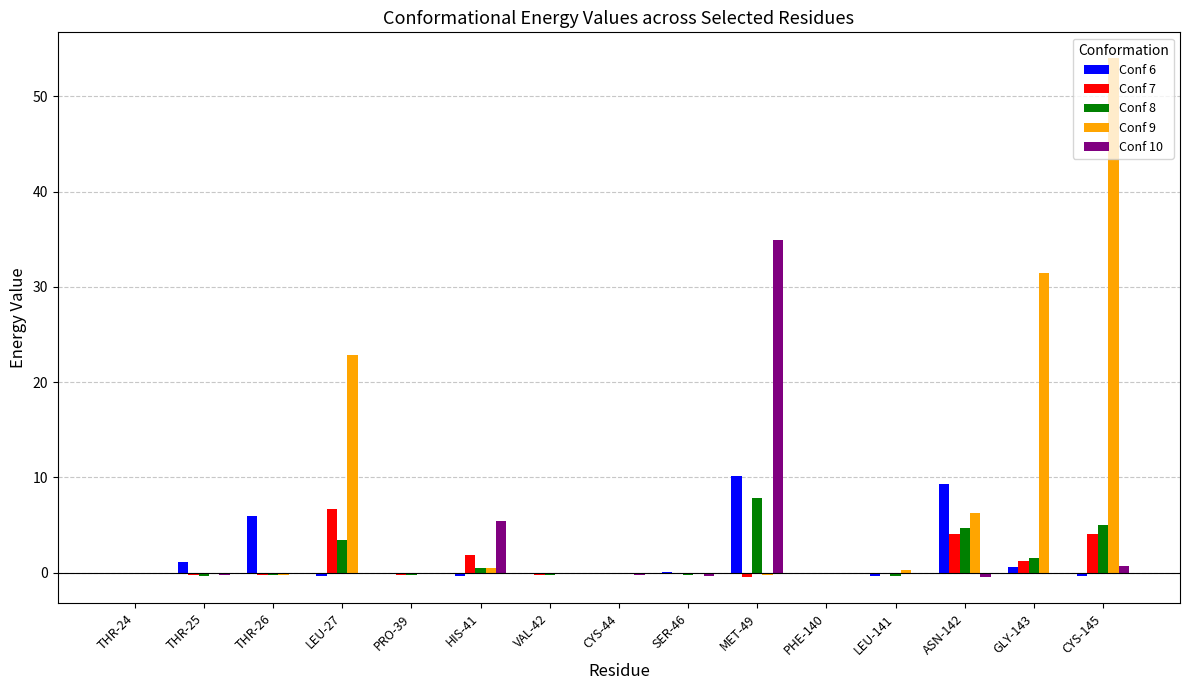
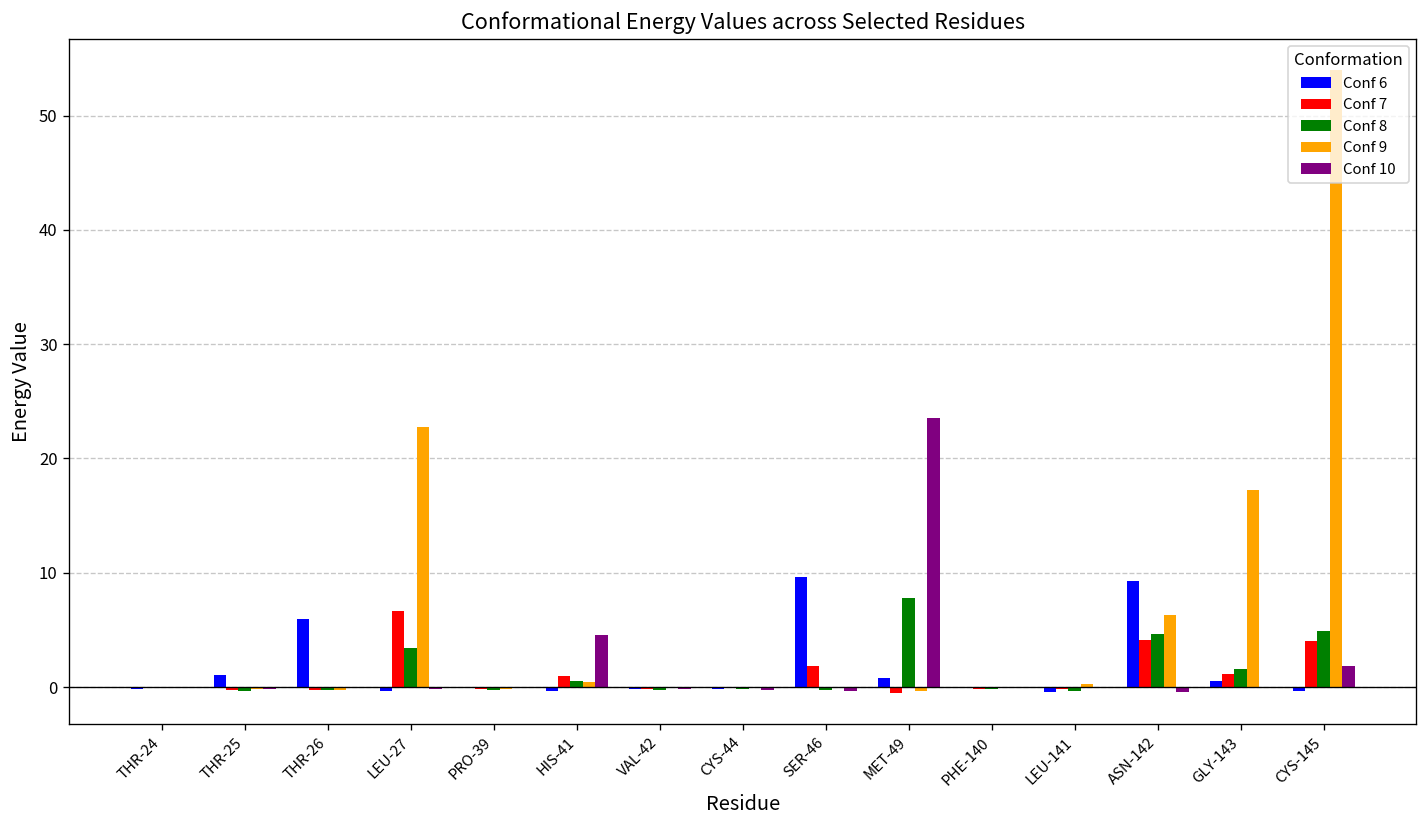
Conf 7, HIS-41: 2 -> 1
Conf 10, HIS-41: 5.4 -> 4.6
Conf 6, SER-46: 0 -> 10
Conf 7, SER-46: 0 -> 2
Conf 6, MET-49: 10 -> 1
Conf 10, MET-49: 35 -> 24
Conf 9, GLY-143: 31 -> 17
Conf 10, CYS-145: 1 -> 2
